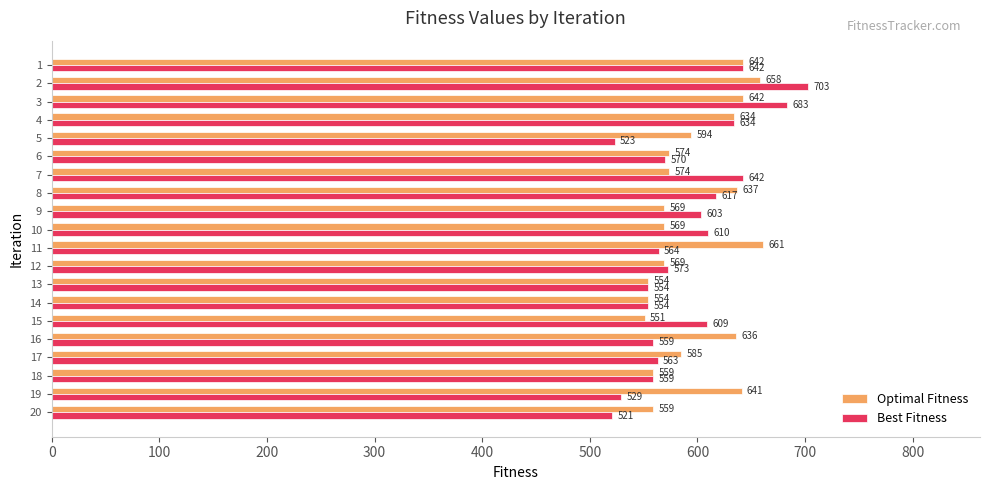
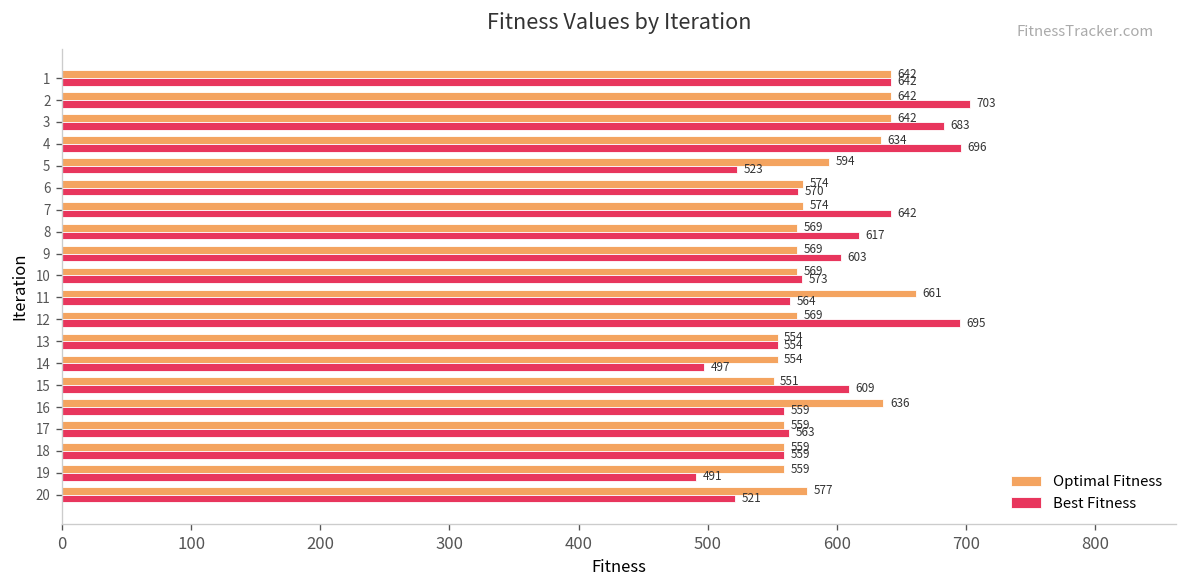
Optimal Fitness, 2: 658 -> 642
Best Fitness, 4: 634 -> 696
Optimal Fitness, 8: 637 -> 569
Best Fitness, 10: 610 -> 573
Best Fitness, 12: 573 -> 695
Best Fitness, 14: 554 -> 497
Optimal Fitness, 17: 585 -> 559
Optimal Fitness, 19: 641 -> 559
Best Fitness, 19: 529 -> 491
Optimal Fitness, 20: 559 -> 577
